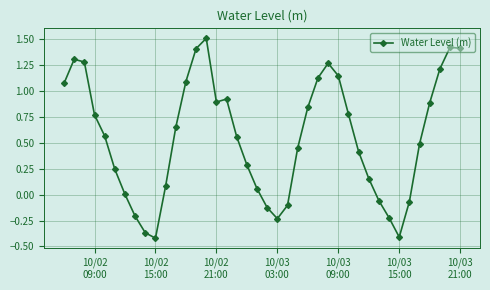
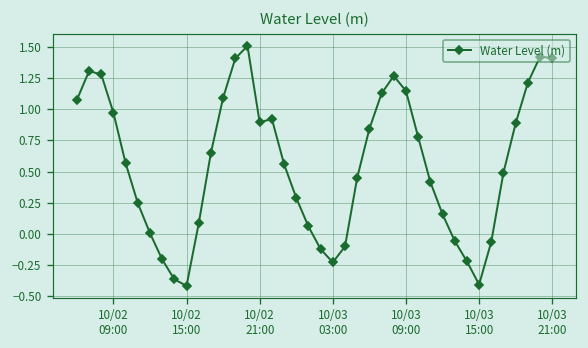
10/02 09:00: 0.77 -> 0.97
